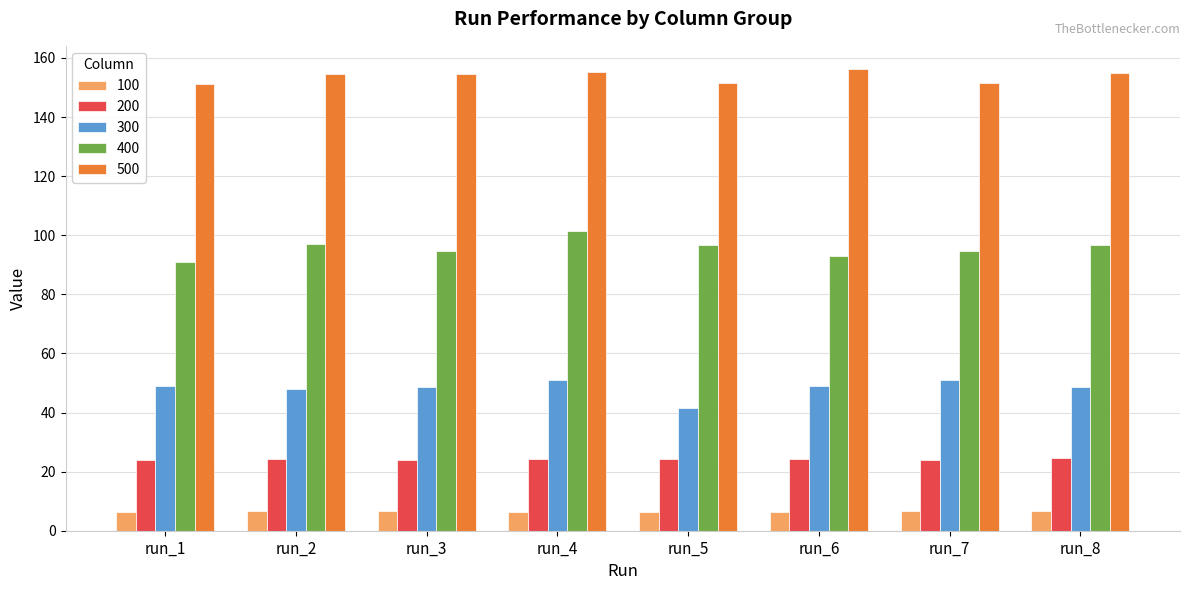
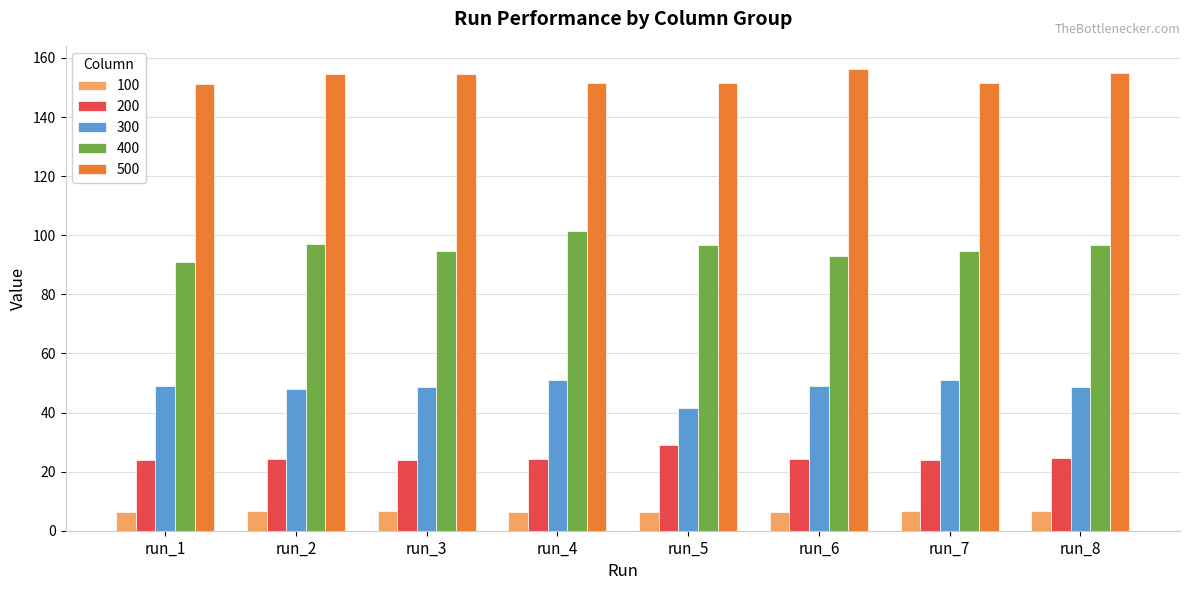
500, run_4: 155 -> 151
200, run_5: 24 -> 29
